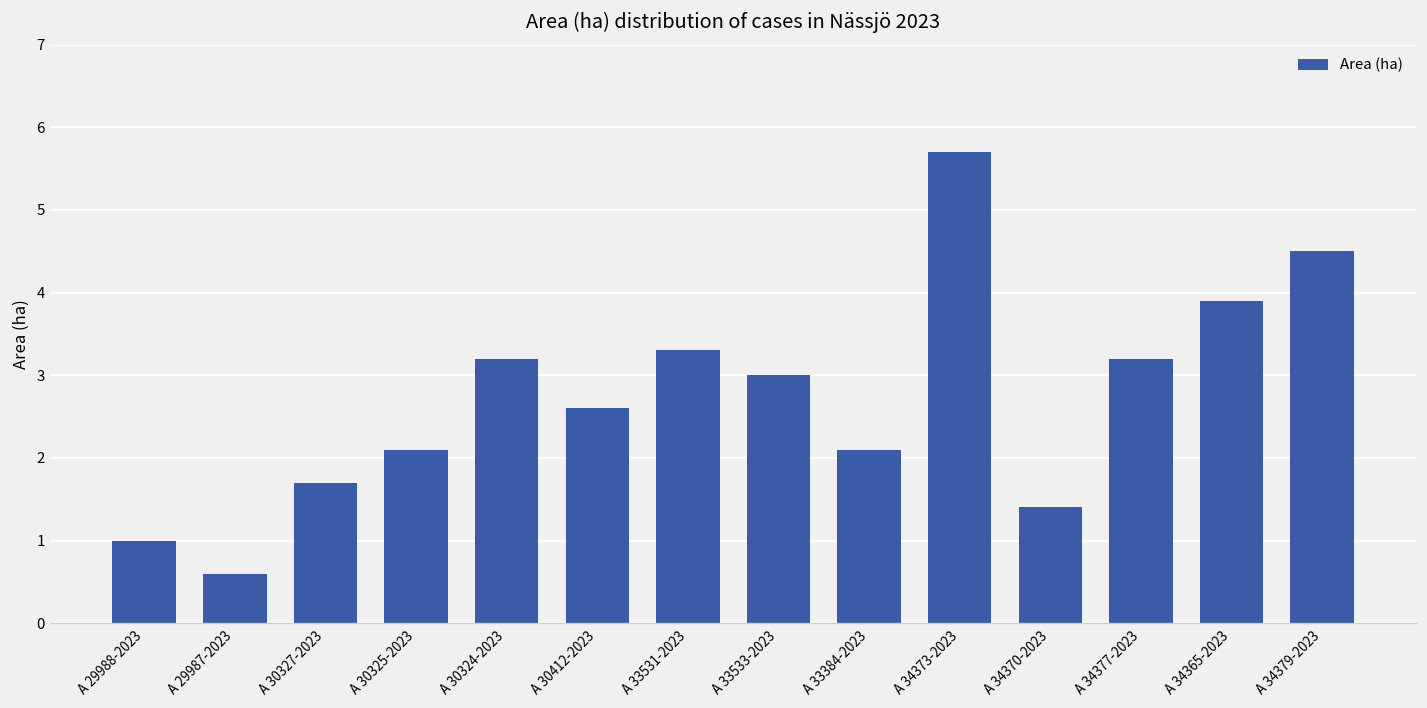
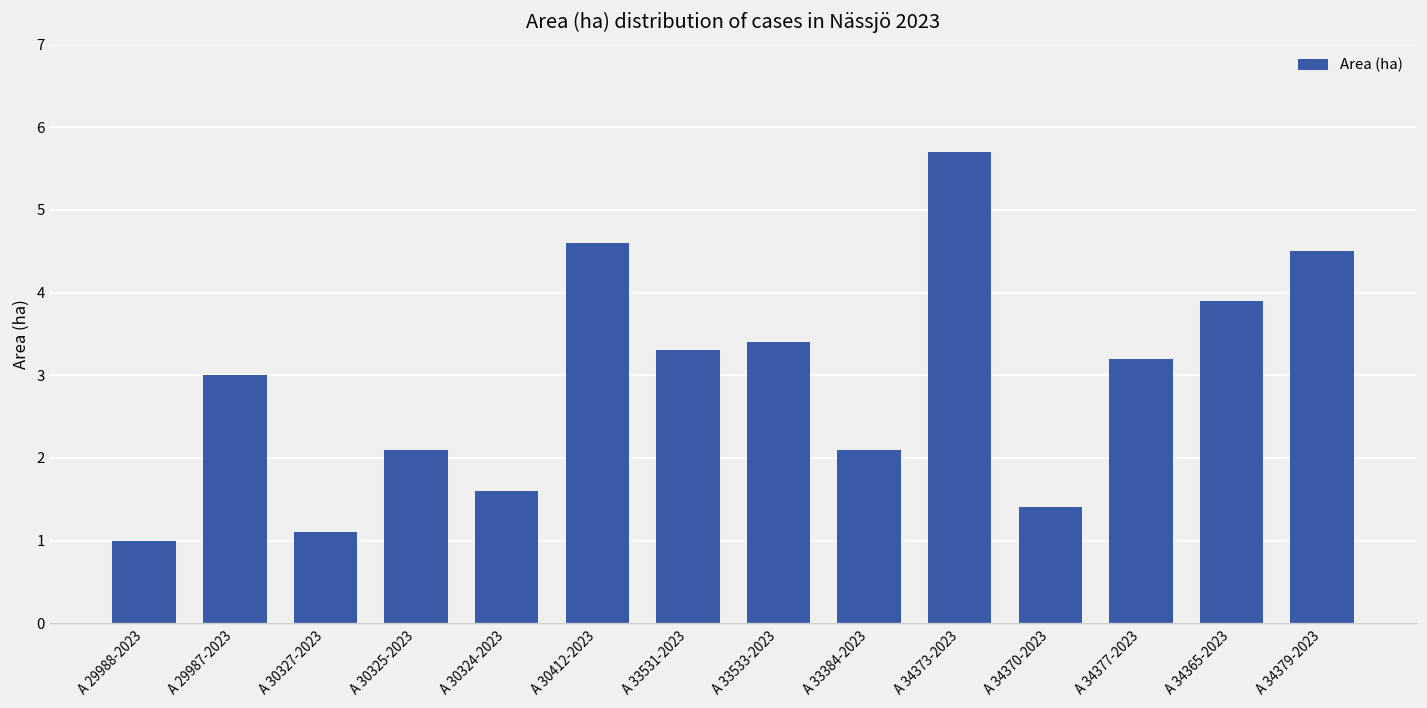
A 29987-2023: 0.6 -> 3.0
A 30327-2023: 1.7 -> 1.1
A 30324-2023: 3.2 -> 1.6
A 30412-2023: 2.6 -> 4.6
A 33533-2023: 3.0 -> 3.4
